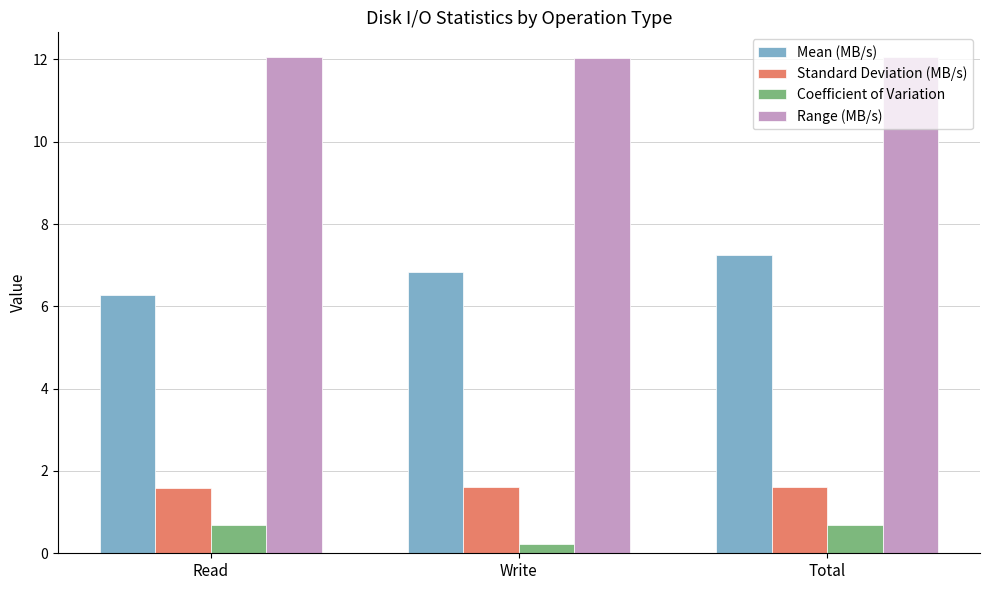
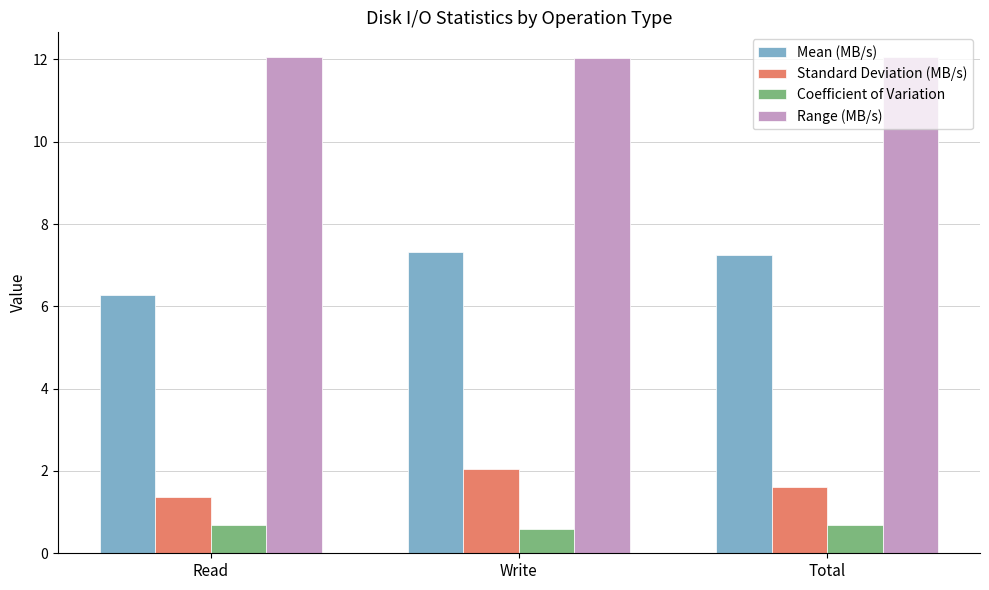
Standard Deviation (MB/s), Read: 1.6 -> 1.4
Mean (MB/s), Write: 6.8 -> 7.3
Standard Deviation (MB/s), Write: 1.6 -> 2.1
Coefficient of Variation, Write: 0.2 -> 0.6
